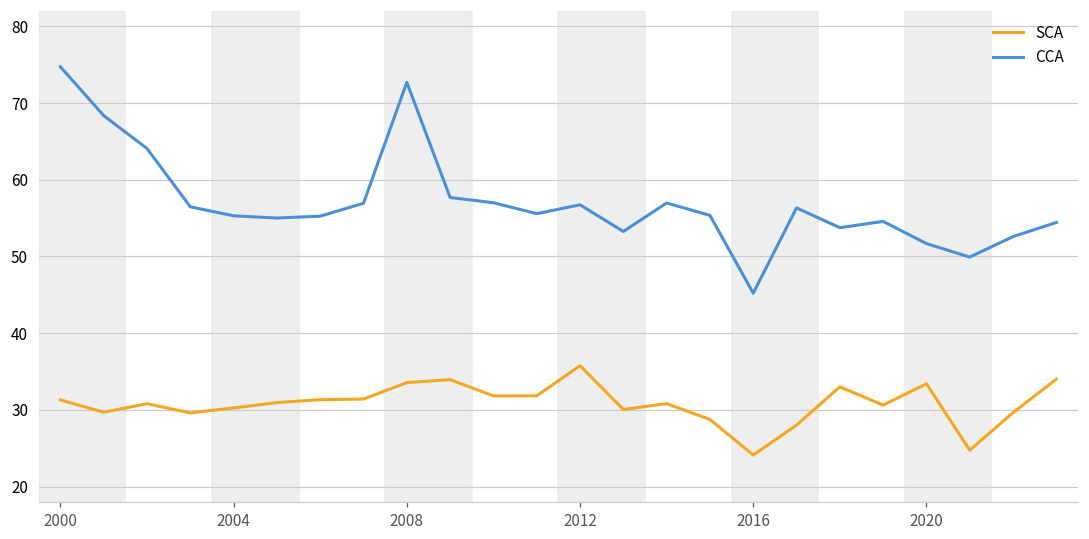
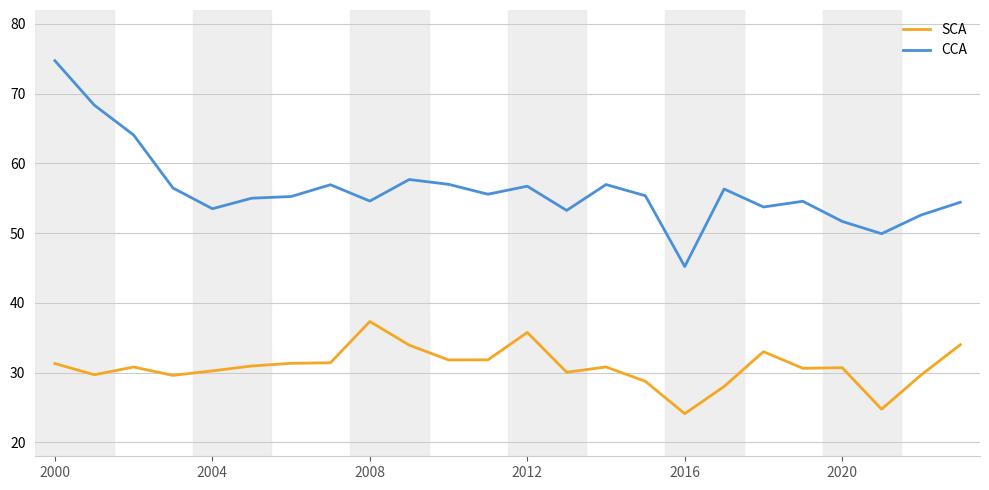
CCA, 2004: 55 -> 54
SCA, 2008: 34 -> 37
CCA, 2008: 73 -> 55
SCA, 2020: 33 -> 31
